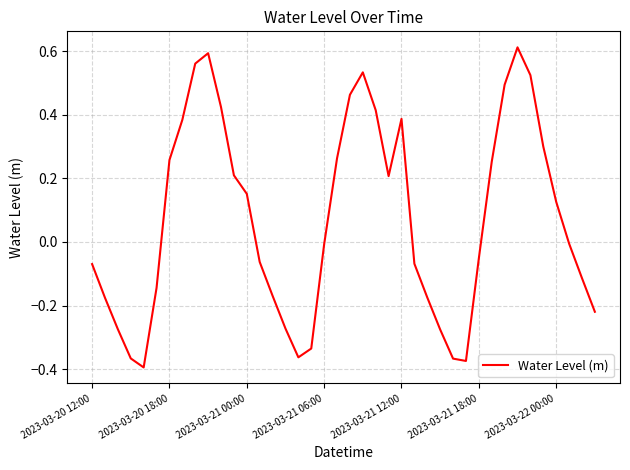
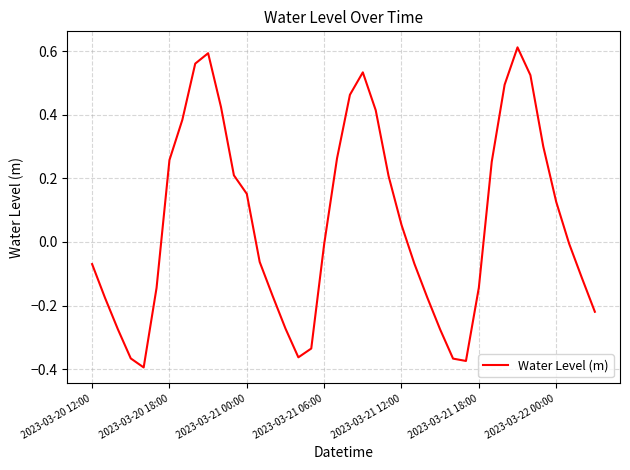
2023-03-21 12:00: 0.39 -> 0.05
2023-03-21 18:00: -0.05 -> -0.14
